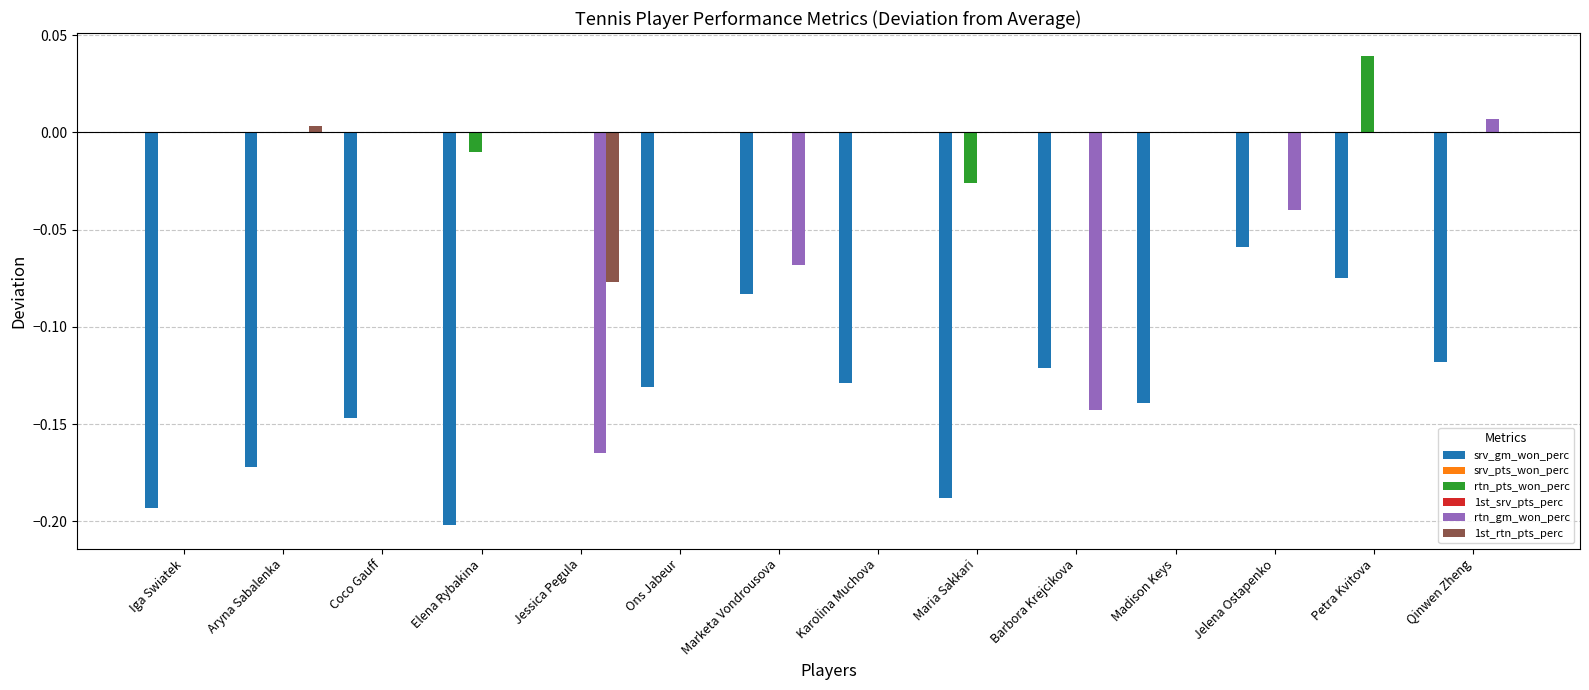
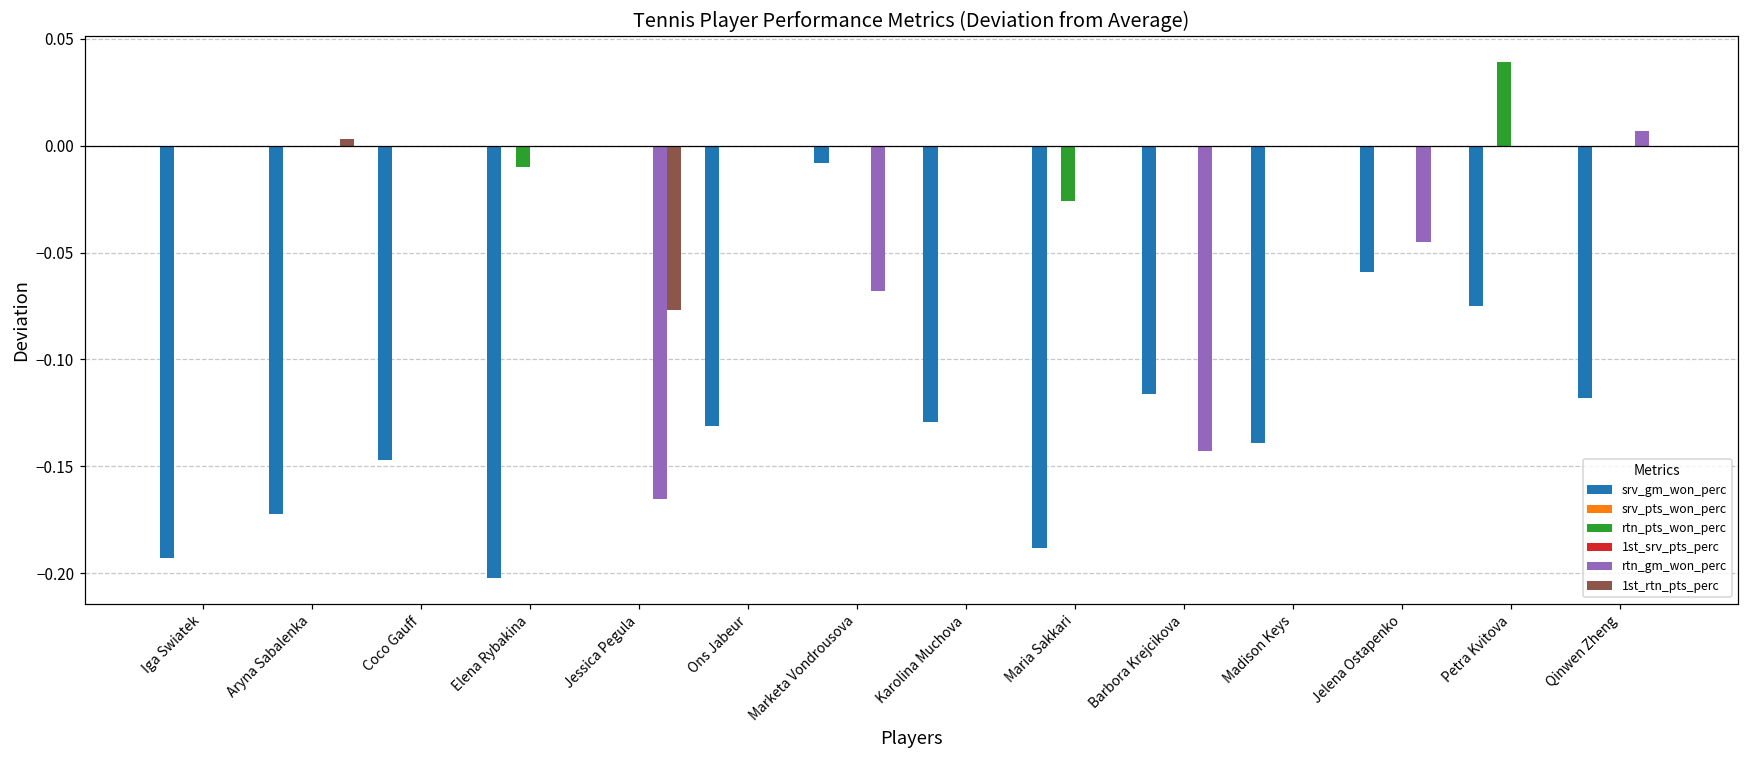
srv_gm_won_perc, Marketa Vondrousova: -0.083 -> -0.008
srv_gm_won_perc, Barbora Krejcikova: -0.121 -> -0.116
rtn_gm_won_perc, Jelena Ostapenko: -0.040 -> -0.045
